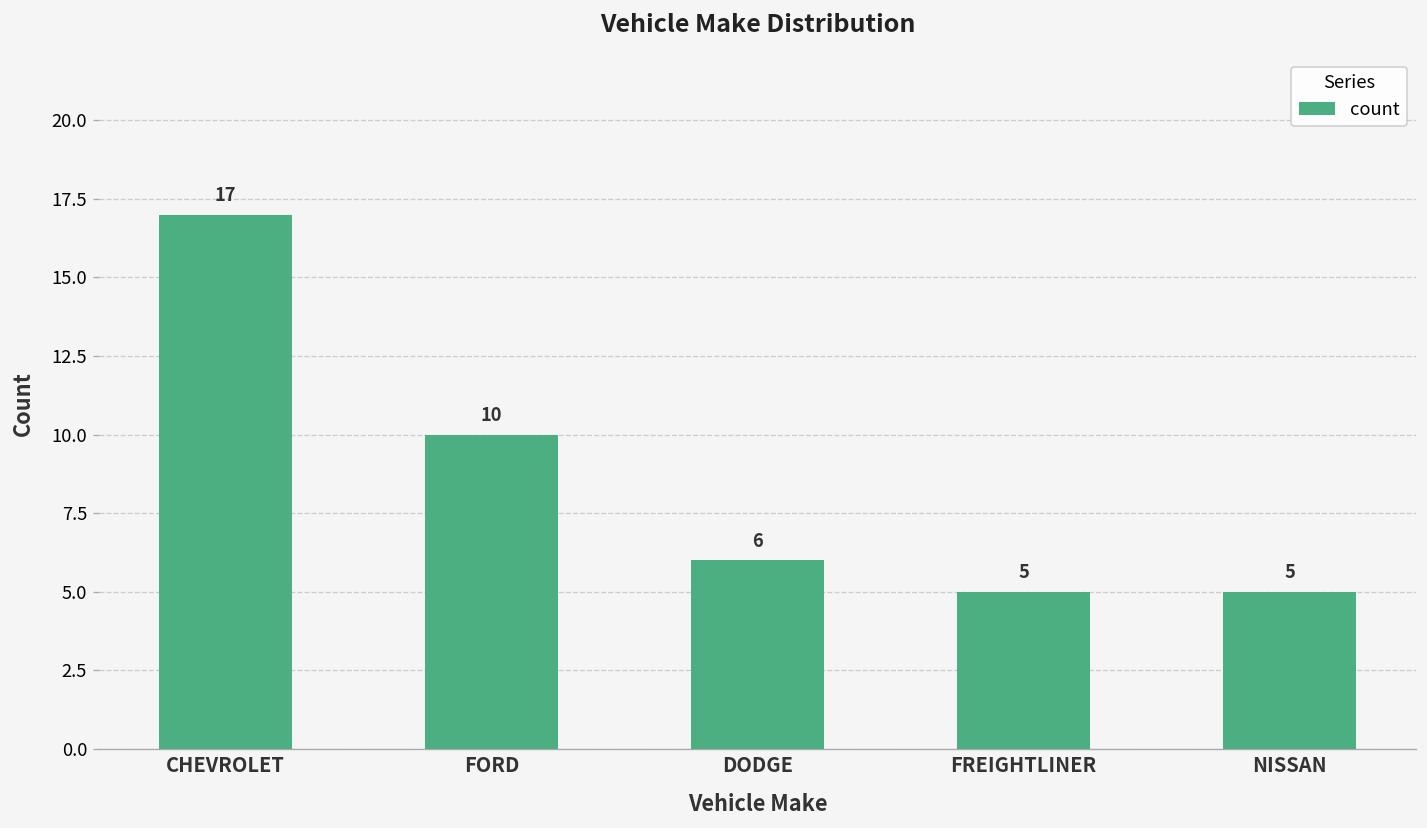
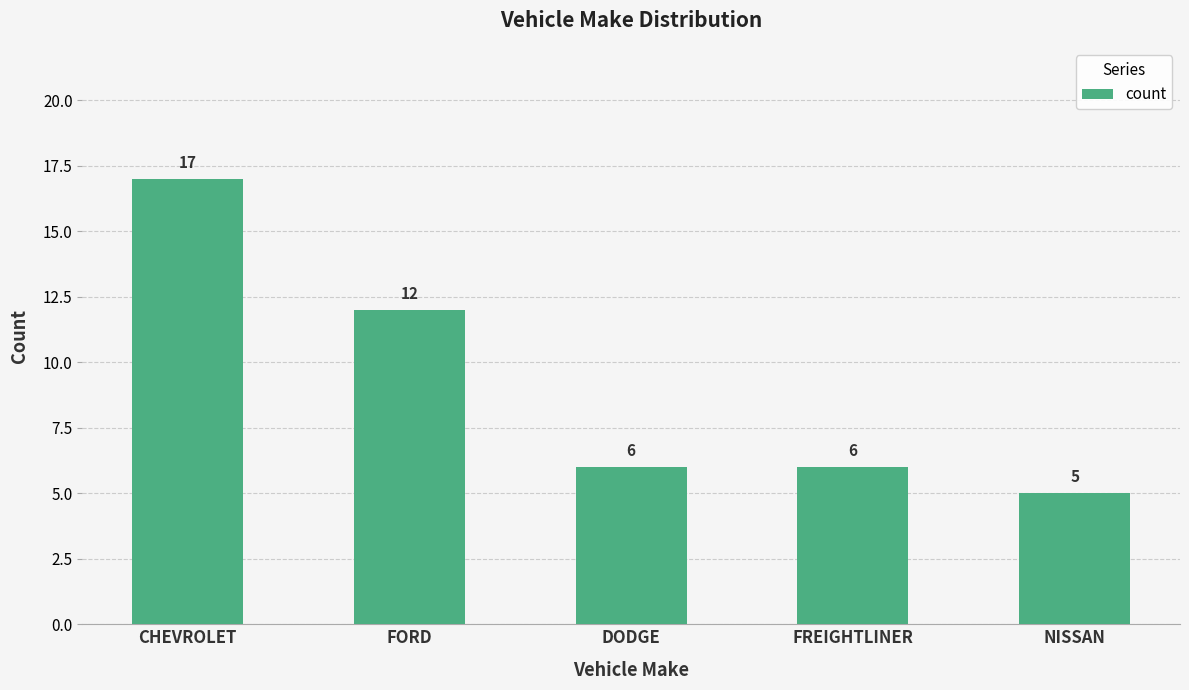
FORD: 10 -> 12
FREIGHTLINER: 5 -> 6
